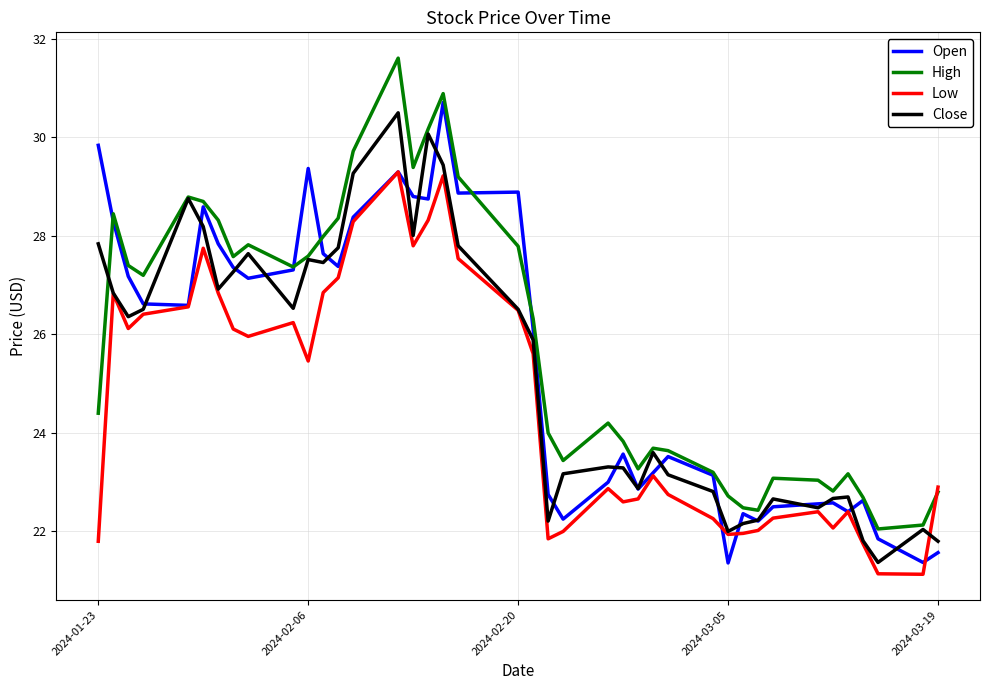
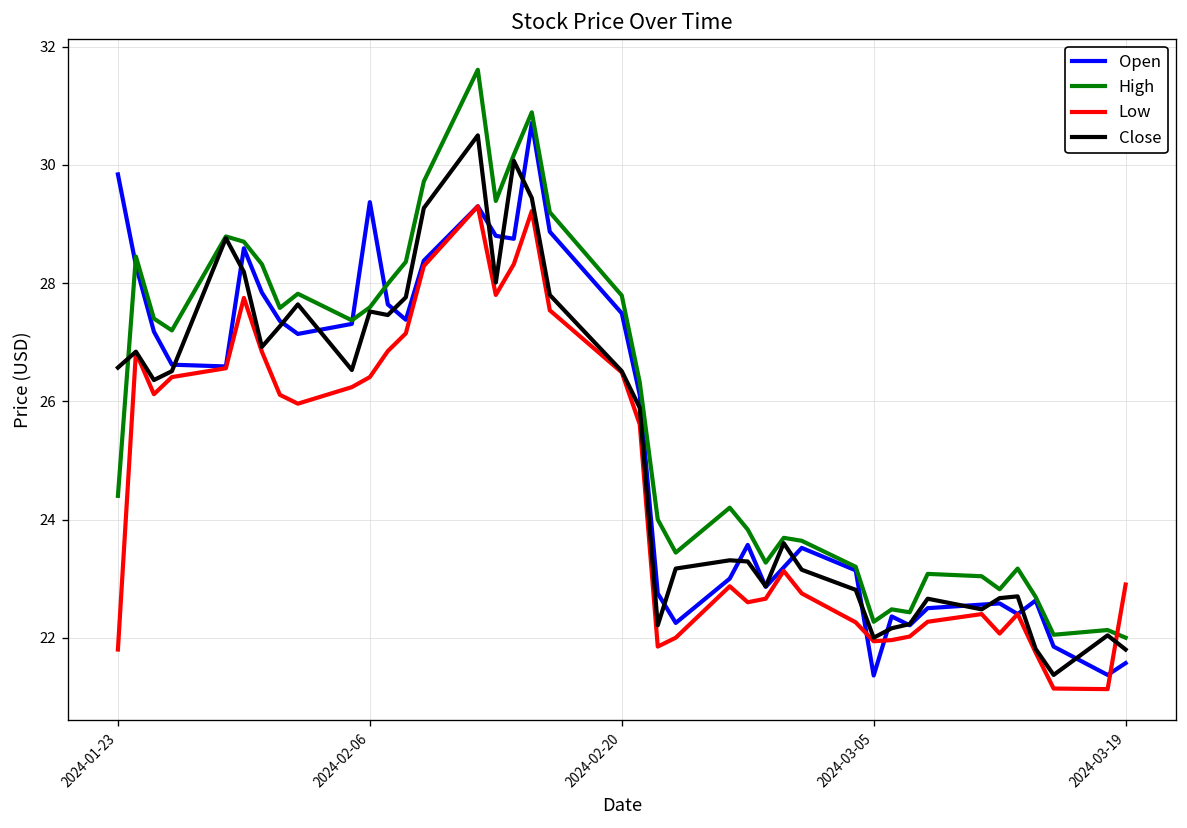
Close, 2024-01-23: 27.8 -> 26.6
Low, 2024-02-06: 25.5 -> 26.4
Open, 2024-02-20: 28.9 -> 27.5
High, 2024-03-05: 22.7 -> 22.3
High, 2024-03-19: 22.8 -> 22.0
